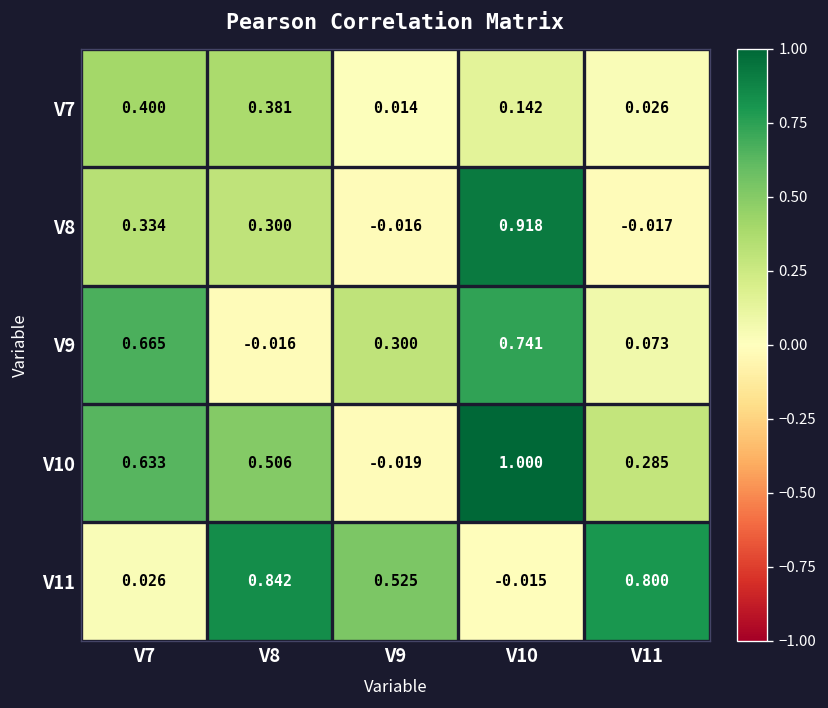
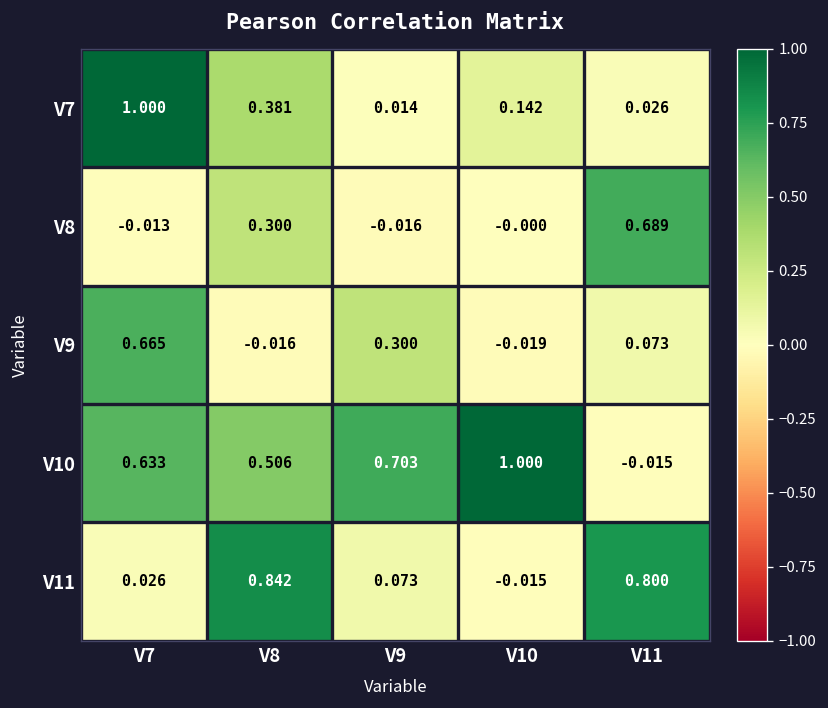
V7, V7: 0.400 -> 1.000
V8, V7: 0.334 -> -0.013
V8, V10: 0.918 -> -0.000
V8, V11: -0.017 -> 0.689
V9, V10: 0.741 -> -0.019
V10, V9: -0.019 -> 0.703
V10, V11: 0.285 -> -0.015
V11, V9: 0.525 -> 0.073
